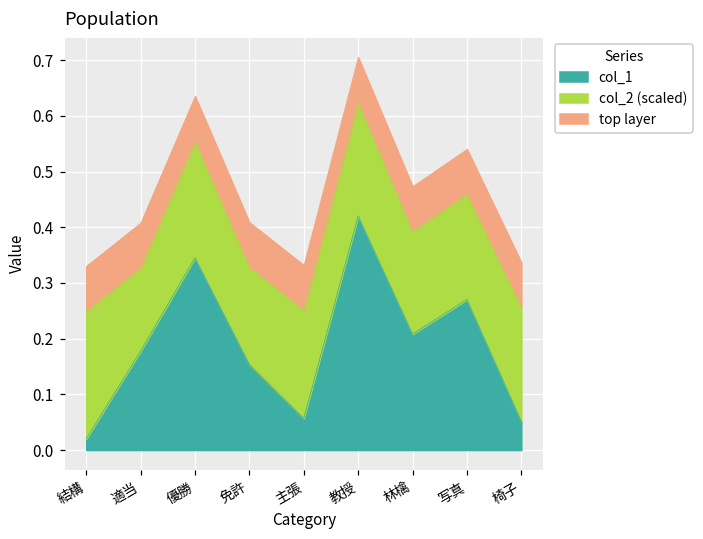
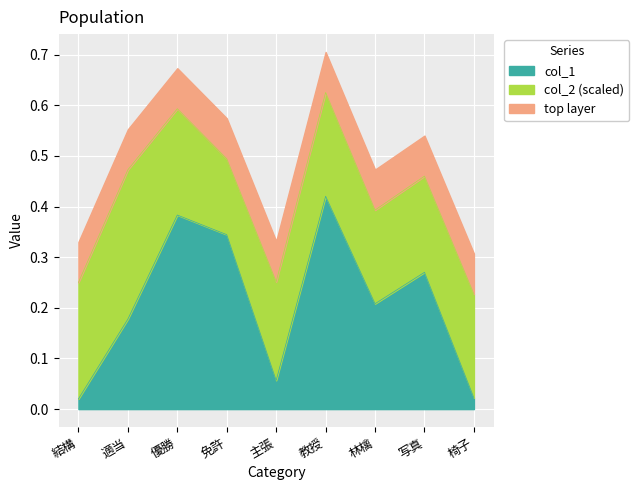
col_2 (scaled), 適当: 0.15 -> 0.30
col_1, 優勝: 0.35 -> 0.38
col_1, 免許: 0.15 -> 0.34
col_2 (scaled), 免許: 0.18 -> 0.15
col_1, 椅子: 0.05 -> 0.02
